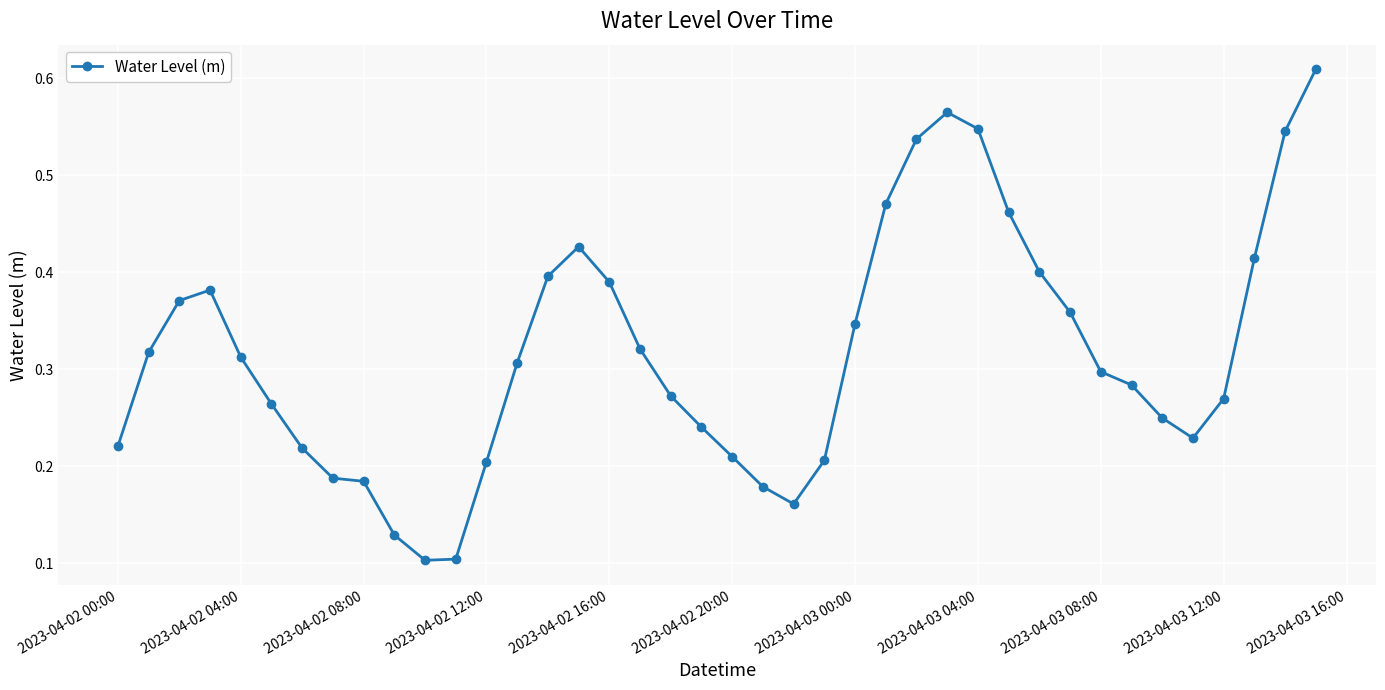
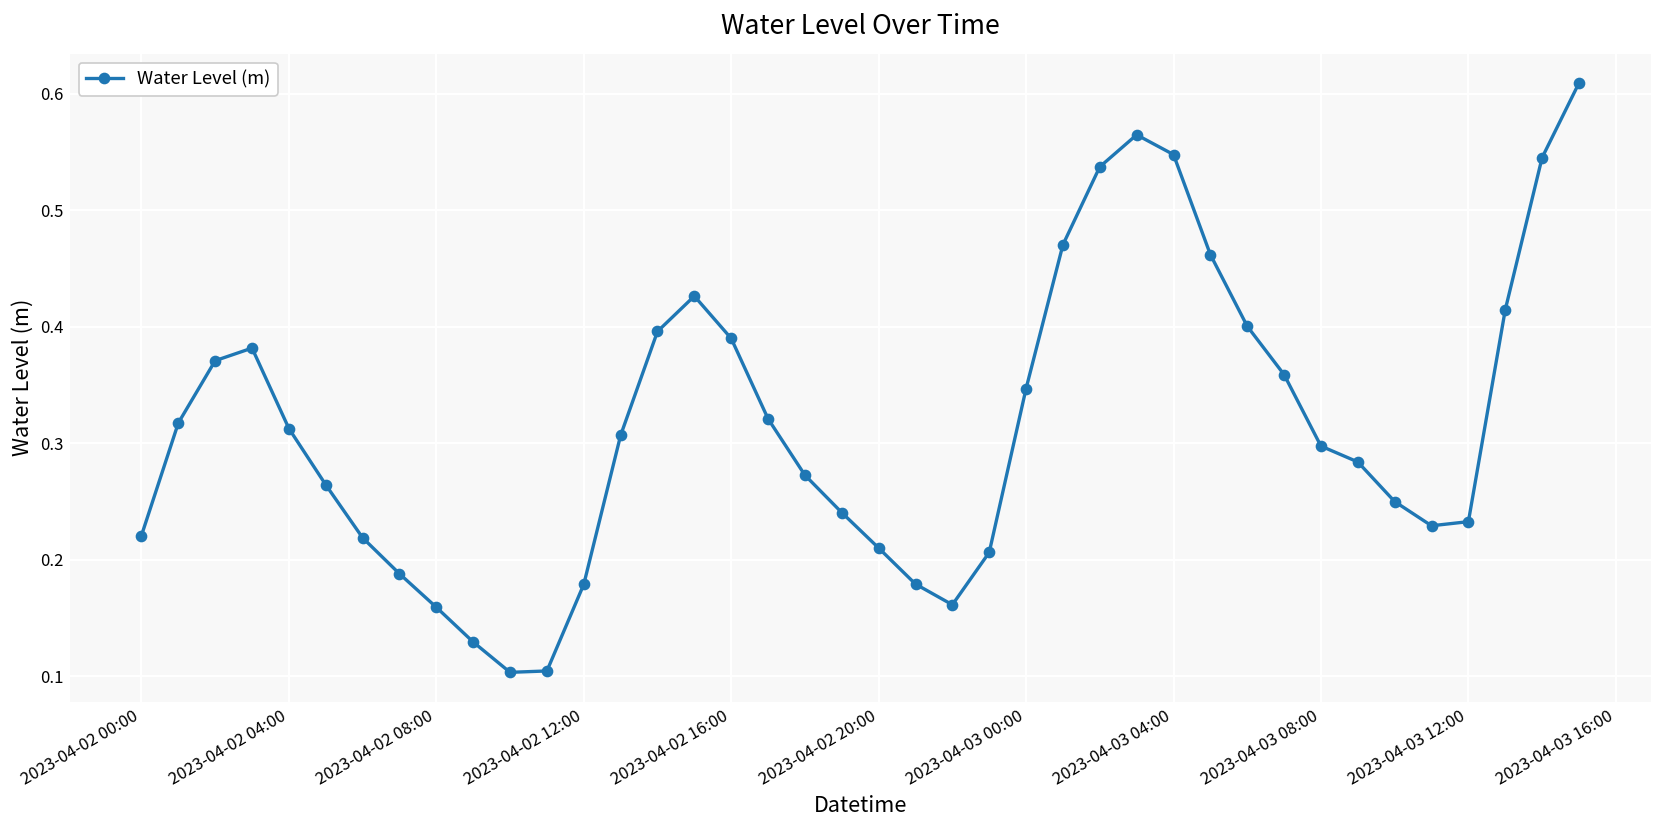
2023-04-02 08:00: 0.18 -> 0.16
2023-04-02 12:00: 0.20 -> 0.18
2023-04-03 12:00: 0.27 -> 0.23
